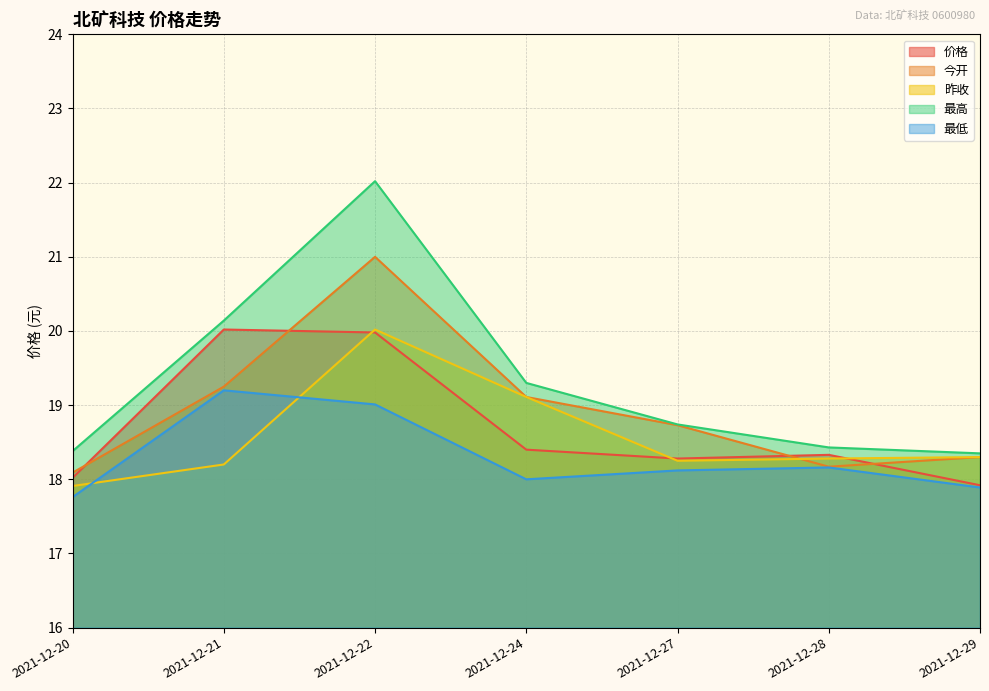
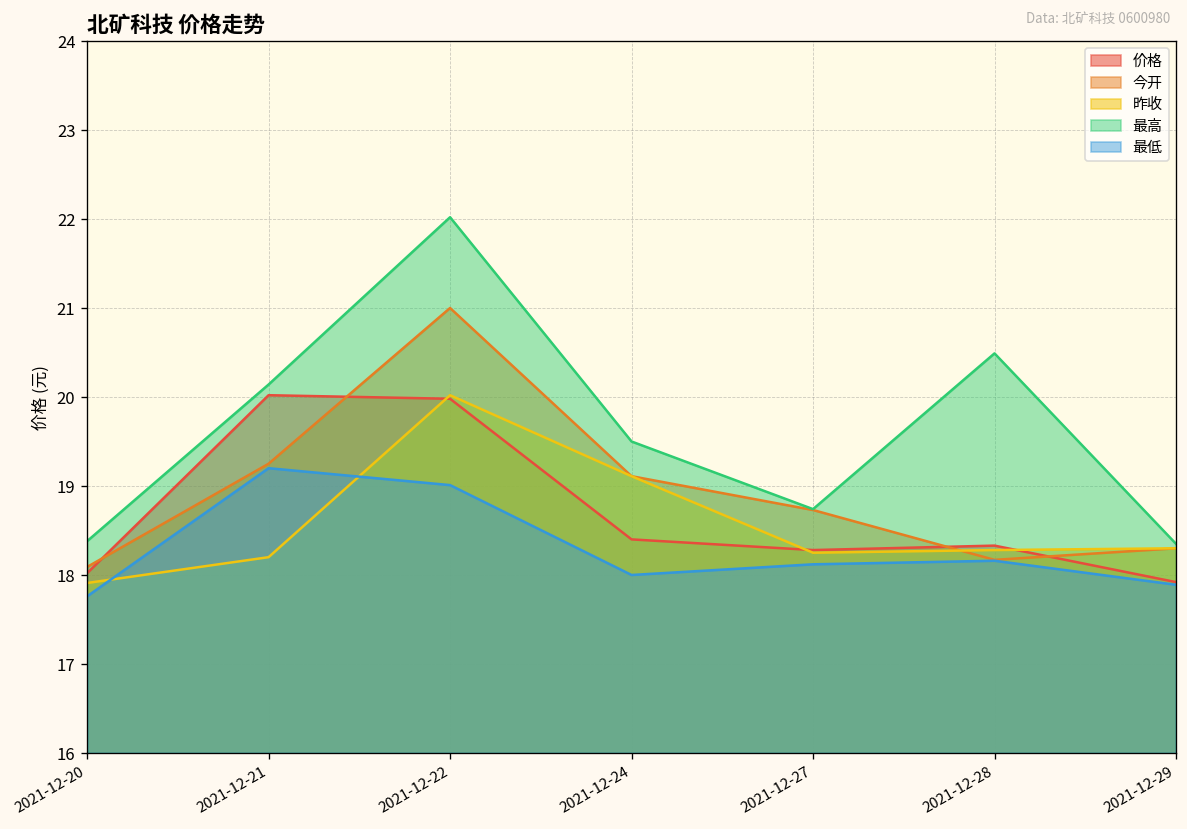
最高, 2021-12-24: 19.3 -> 19.5
最高, 2021-12-28: 18.4 -> 20.5
